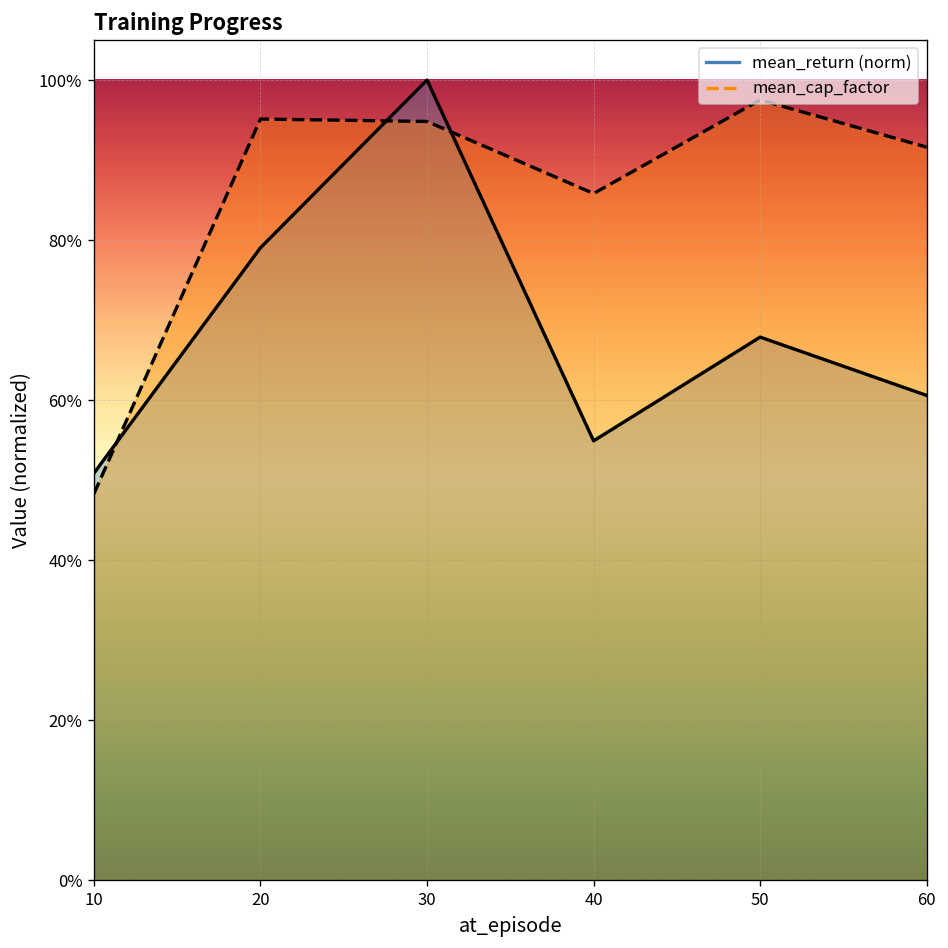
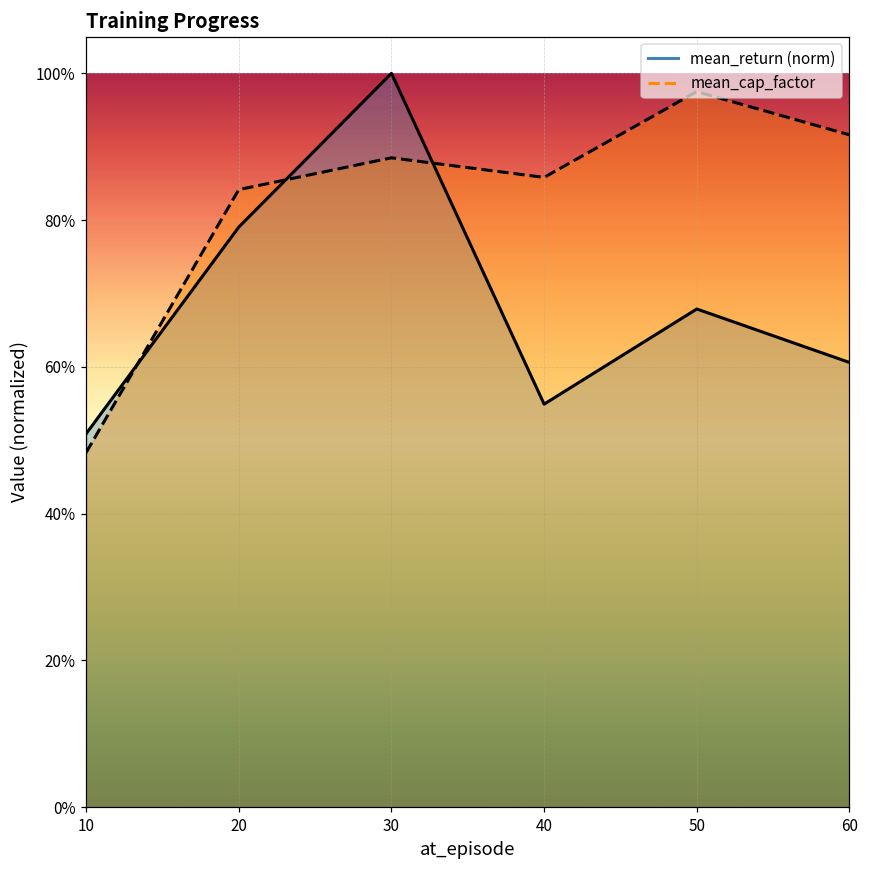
mean_cap_factor, 20: 95% -> 84%
mean_cap_factor, 30: 95% -> 88%
